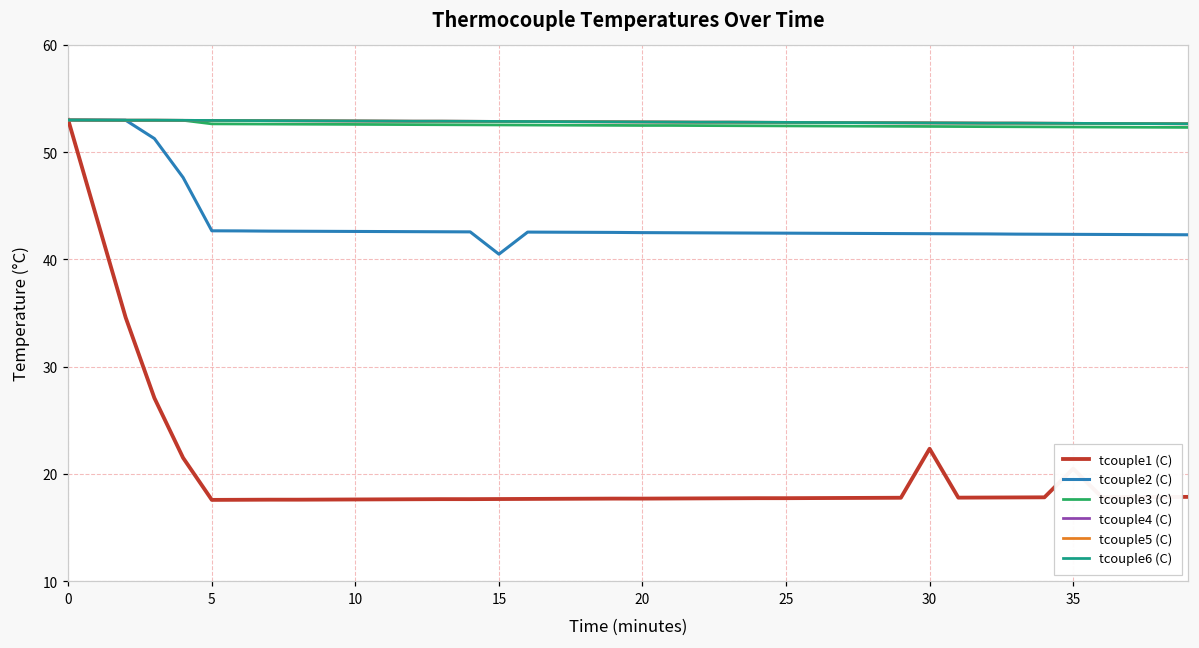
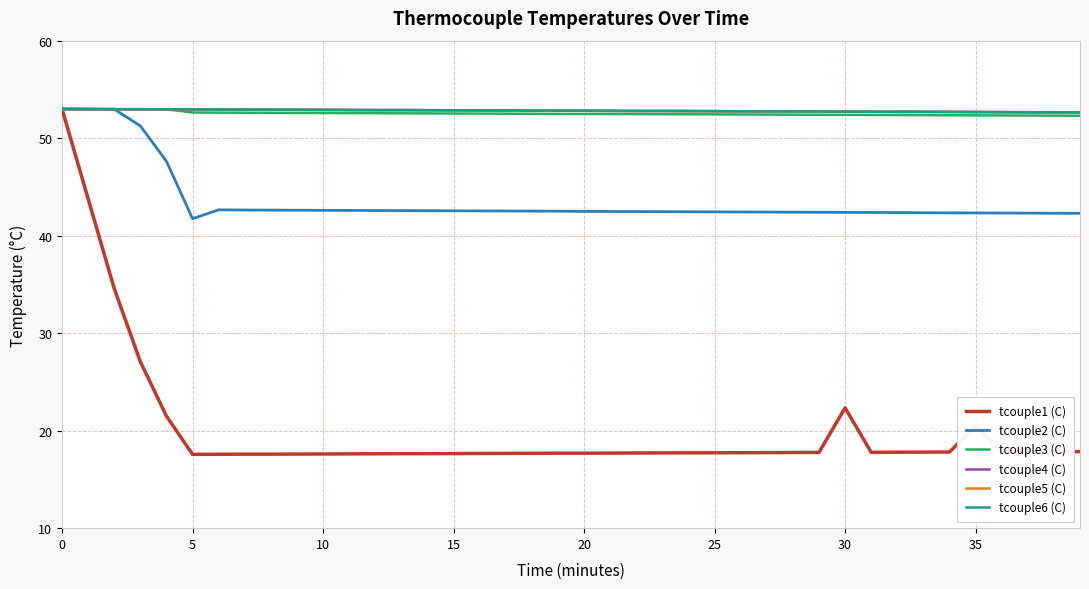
tcouple2 (C), 5: 43 -> 42
tcouple2 (C), 15: 40 -> 43
